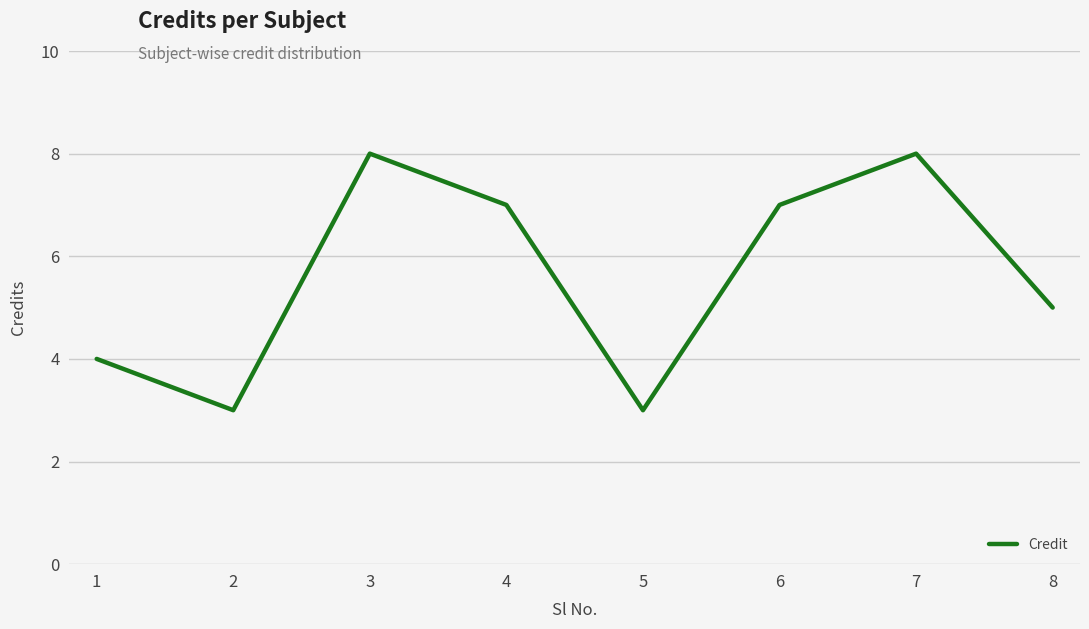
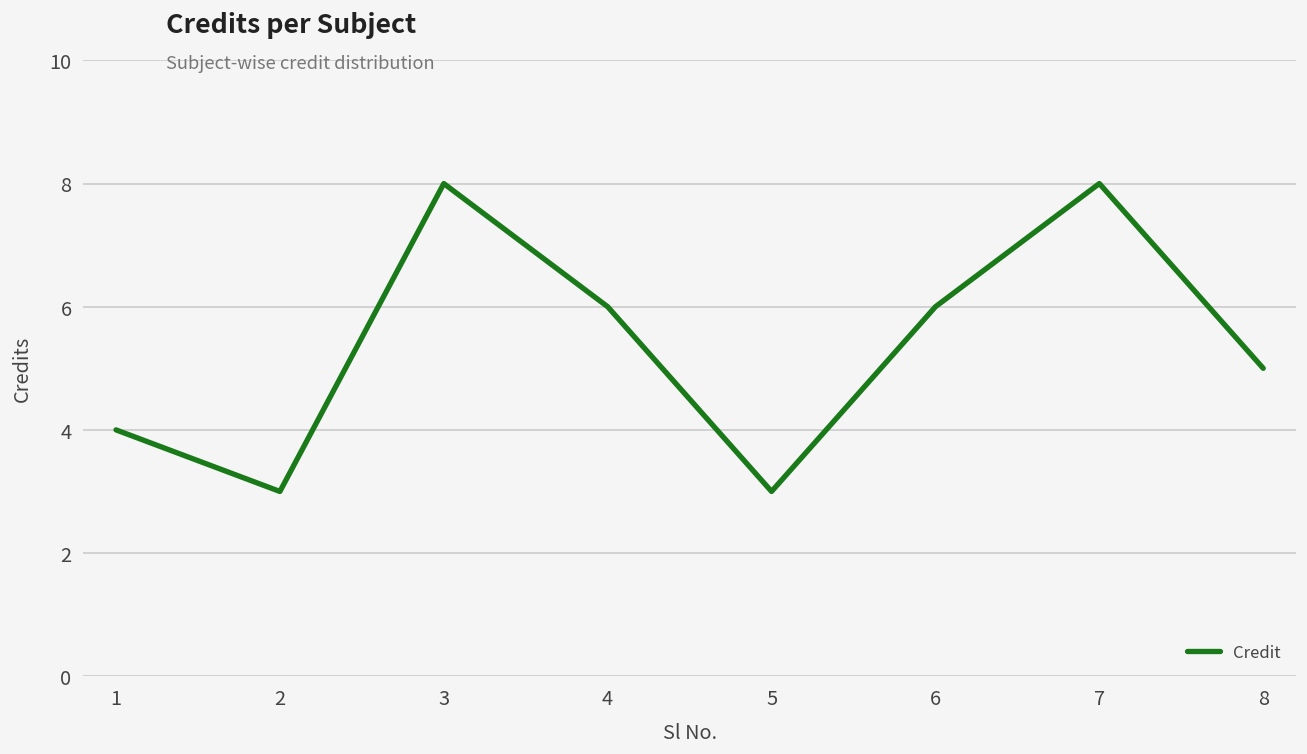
4: 7 -> 6
6: 7 -> 6
